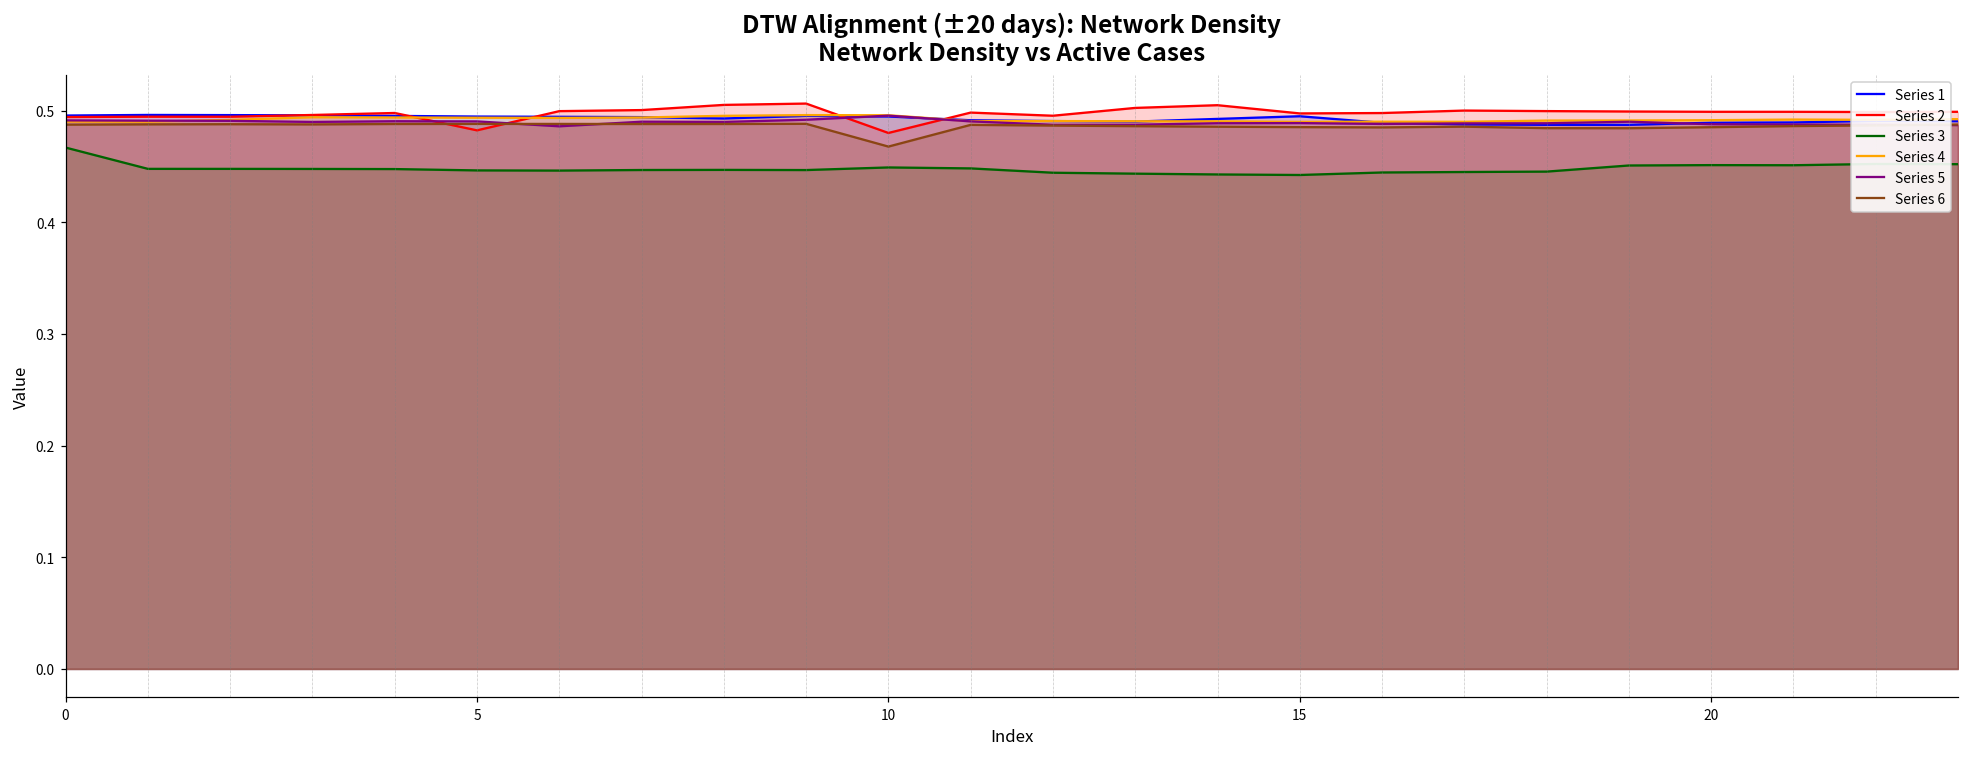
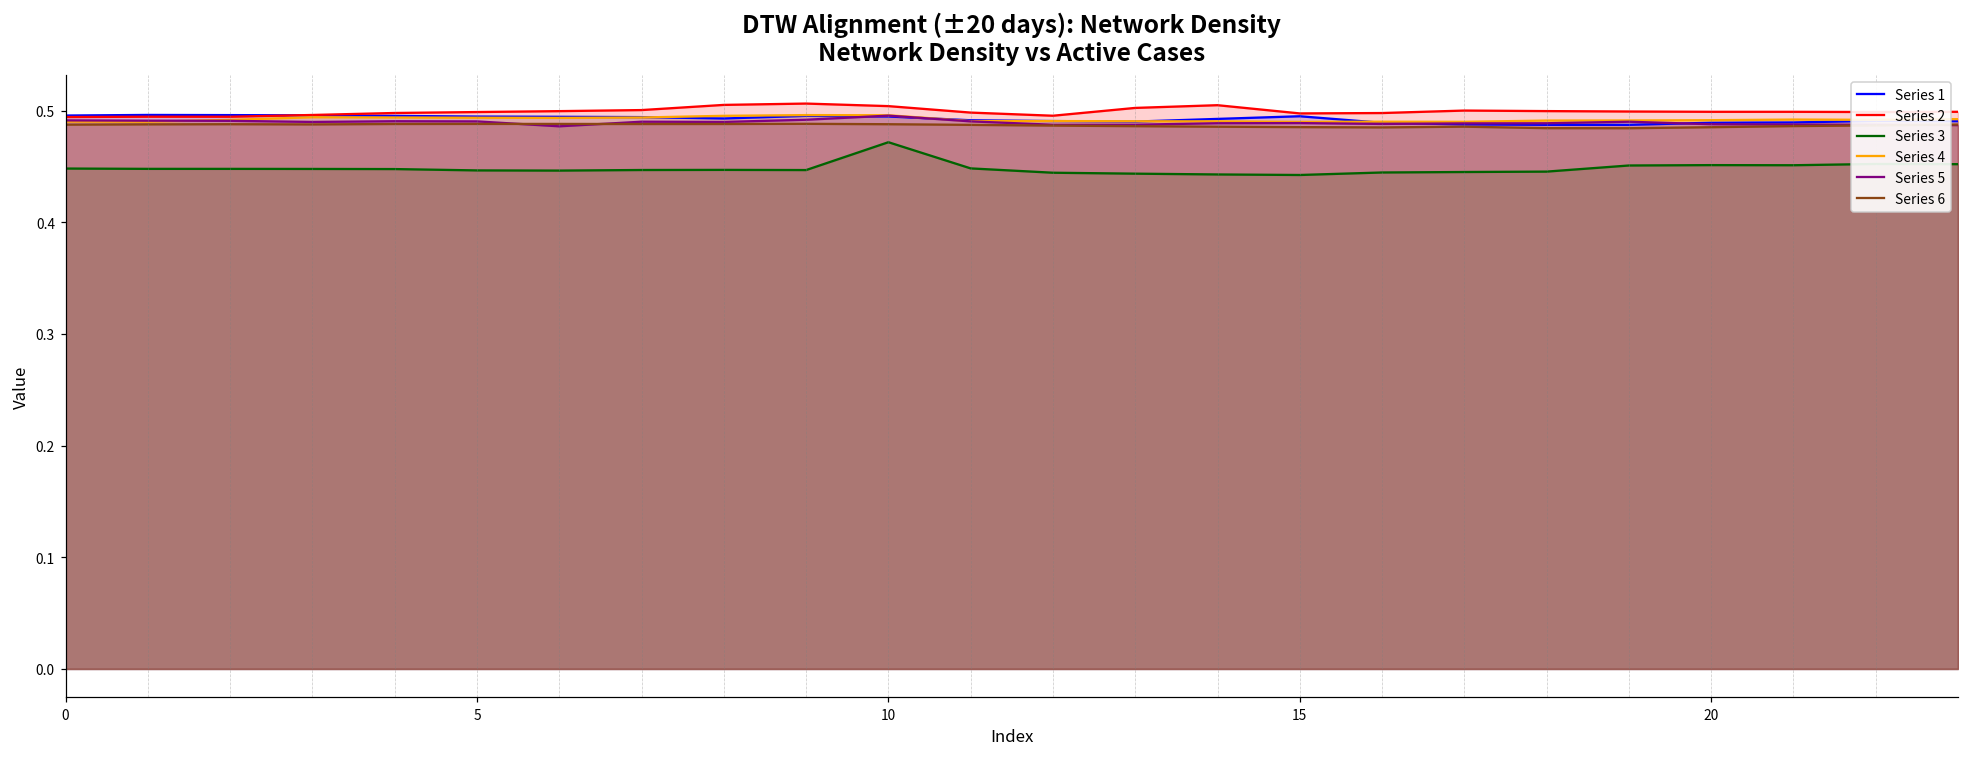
Series 3, 0: 0.467 -> 0.448
Series 2, 5: 0.482 -> 0.499
Series 2, 10: 0.480 -> 0.504
Series 3, 10: 0.449 -> 0.472
Series 6, 10: 0.468 -> 0.488
